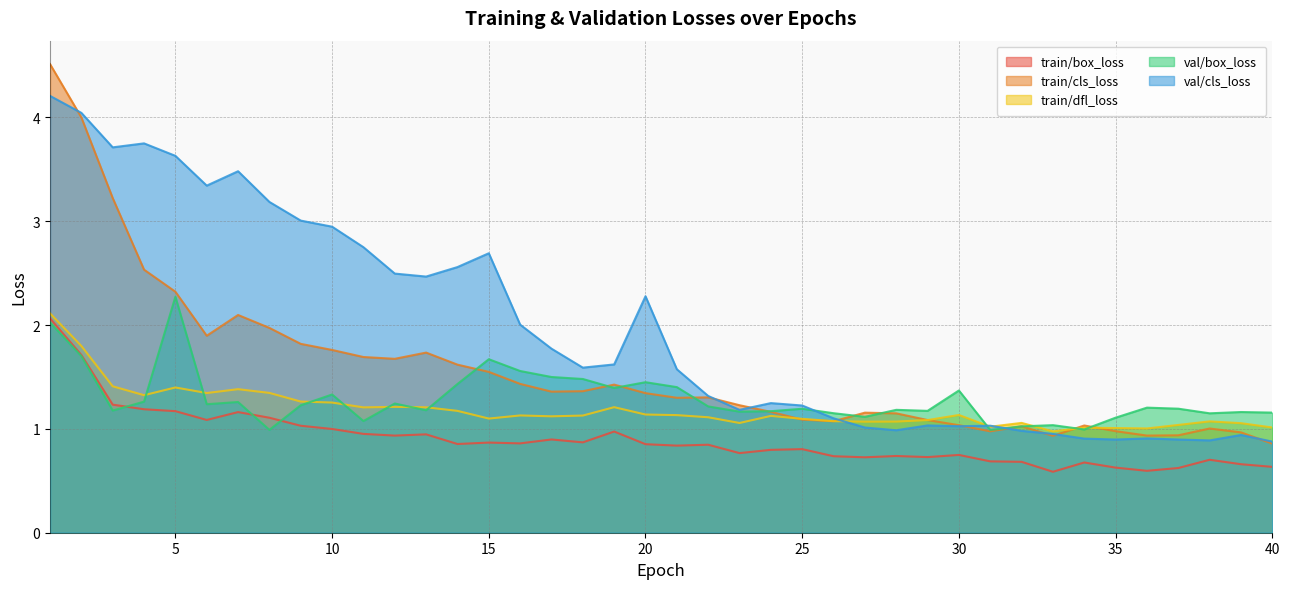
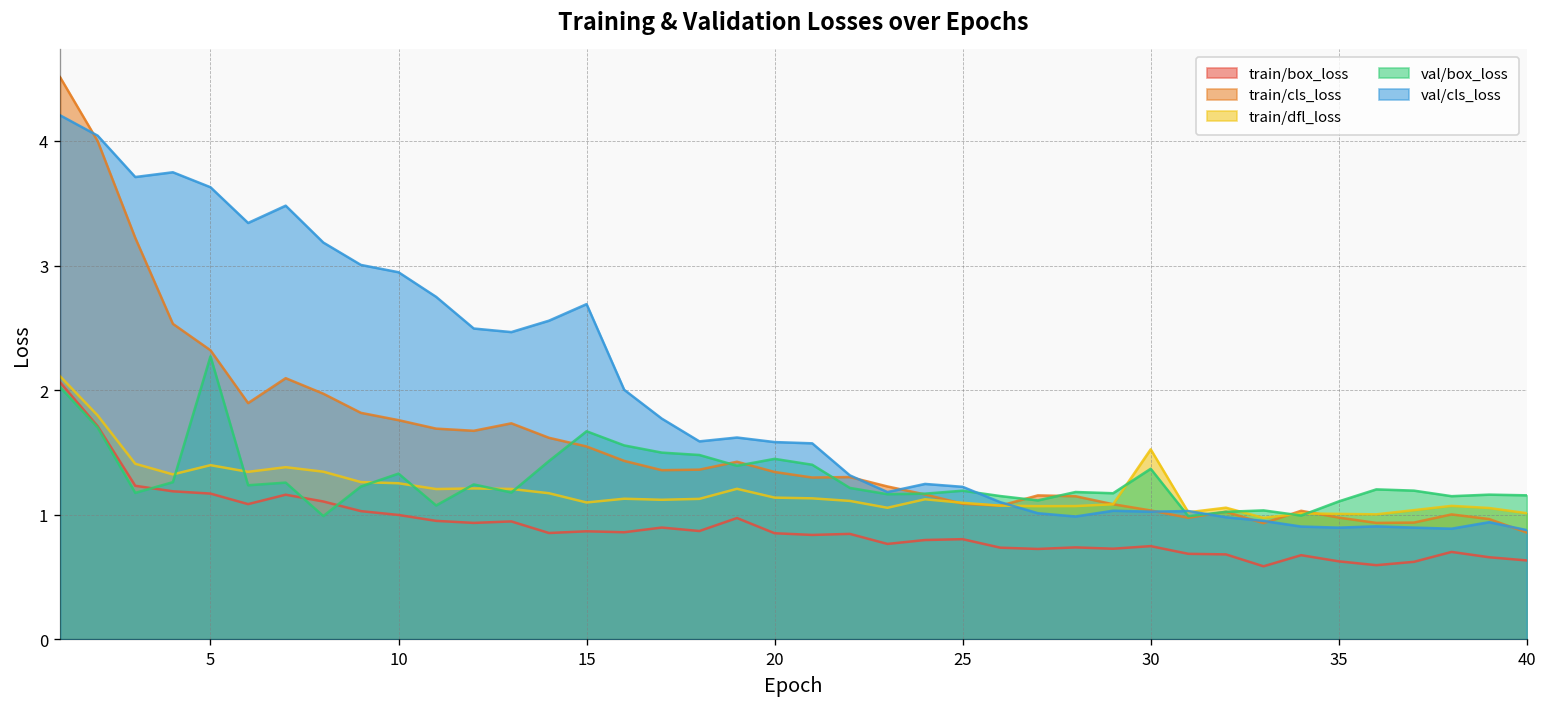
val/cls_loss, 20: 2.28 -> 1.58
train/dfl_loss, 30: 1.13 -> 1.53
